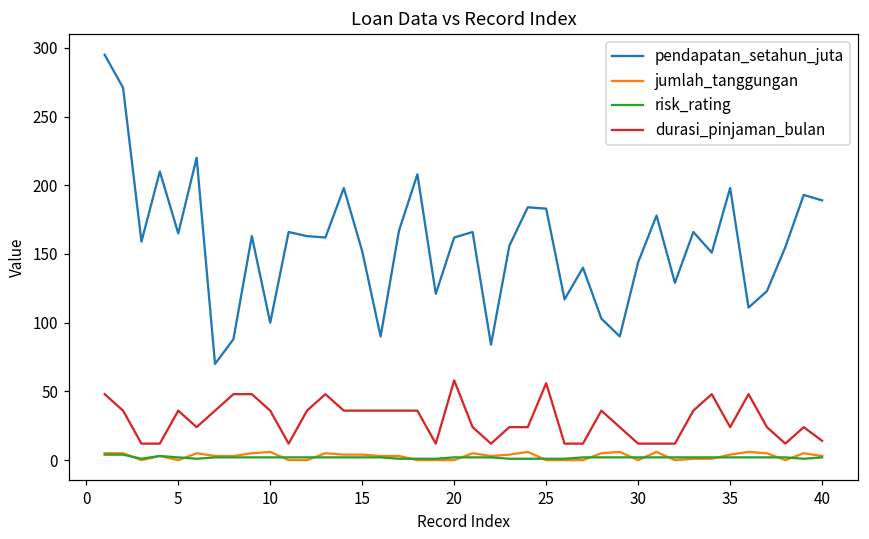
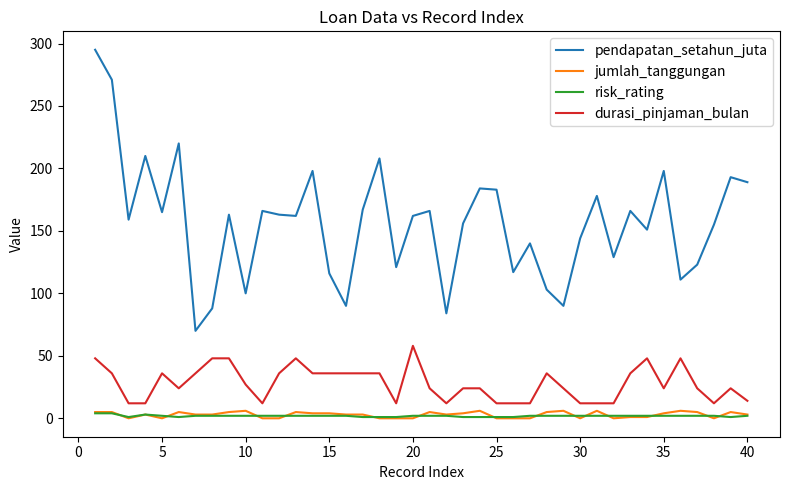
durasi_pinjaman_bulan, 10: 36 -> 27
pendapatan_setahun_juta, 15: 152 -> 116
durasi_pinjaman_bulan, 25: 56 -> 12
